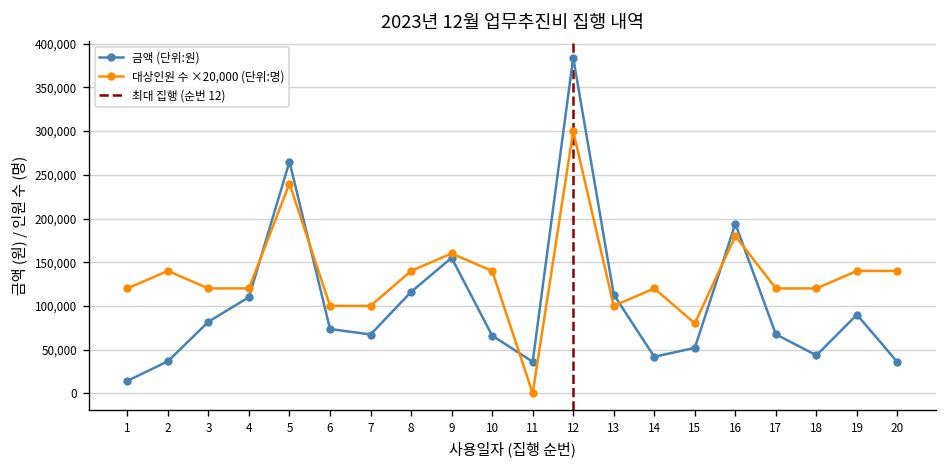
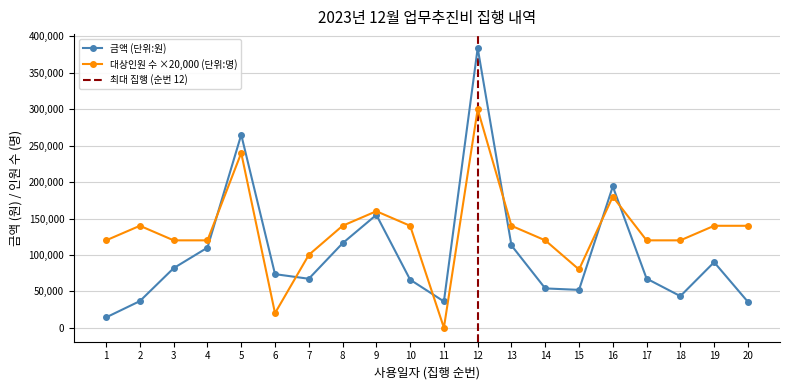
대상인원 수 ×20,000 (단위:명), 6: 100,000 -> 20,000
대상인원 수 ×20,000 (단위:명), 13: 100,000 -> 140,000
금액 (단위:원), 14: 40,000 -> 50,000
